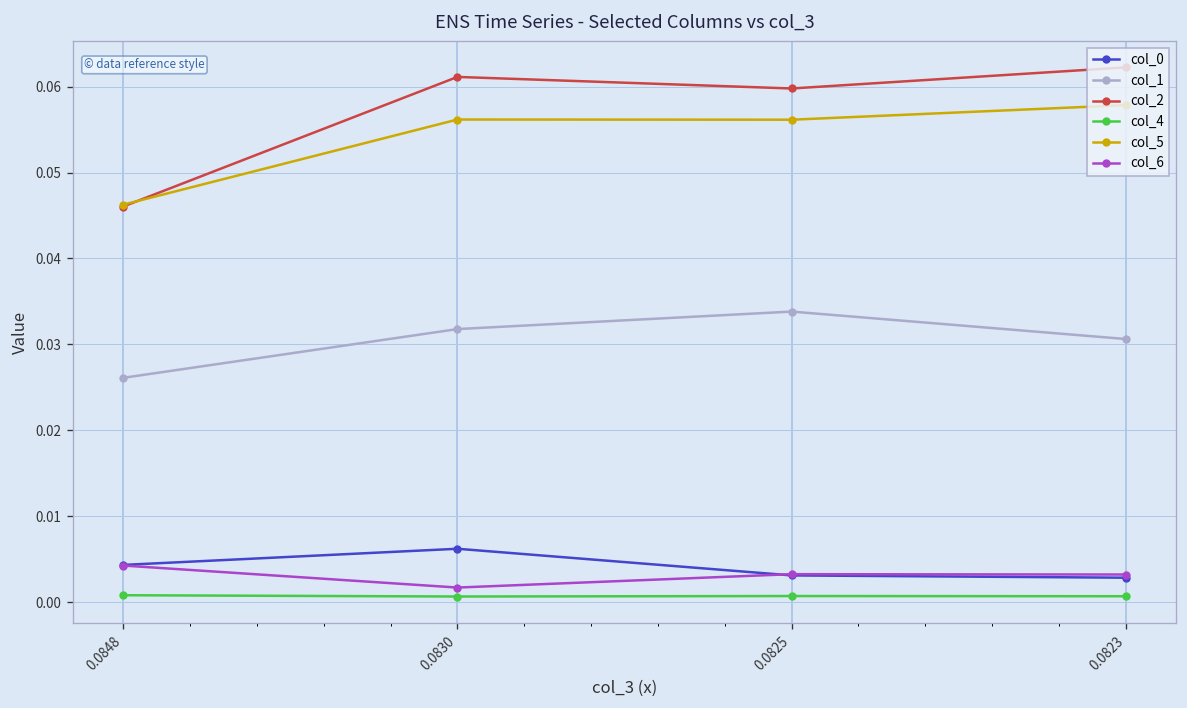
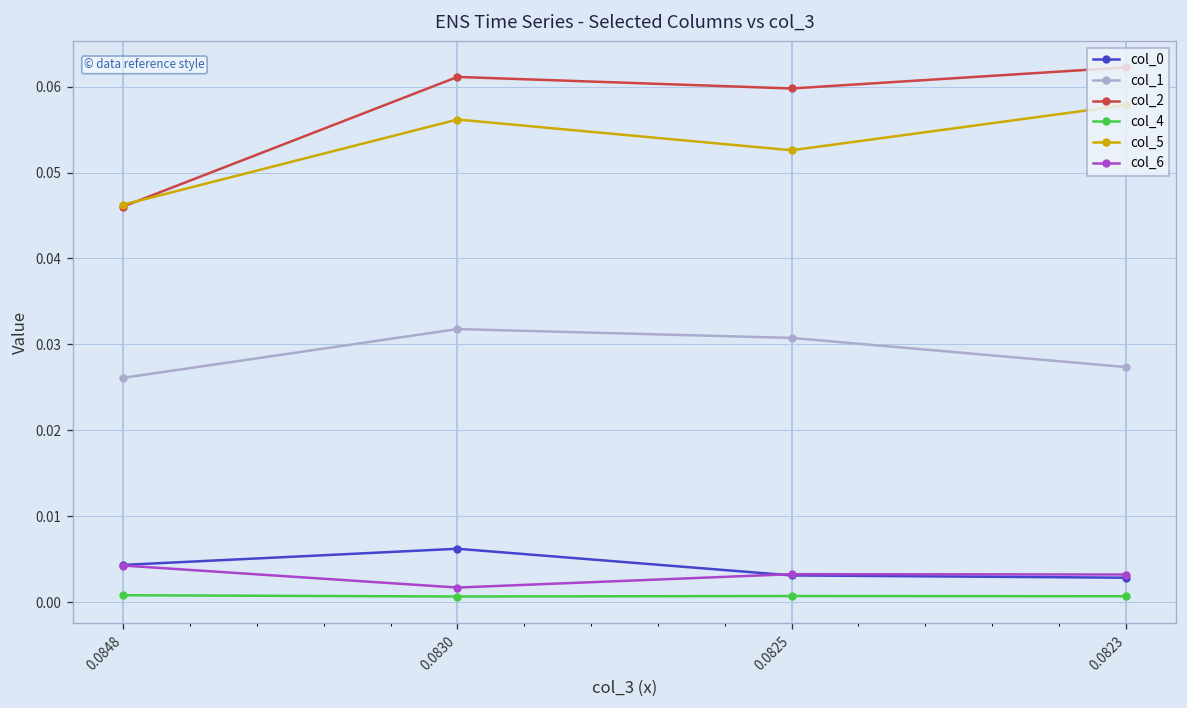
col_1, 0.0825: 0.034 -> 0.031
col_5, 0.0825: 0.056 -> 0.053
col_1, 0.0823: 0.031 -> 0.027
